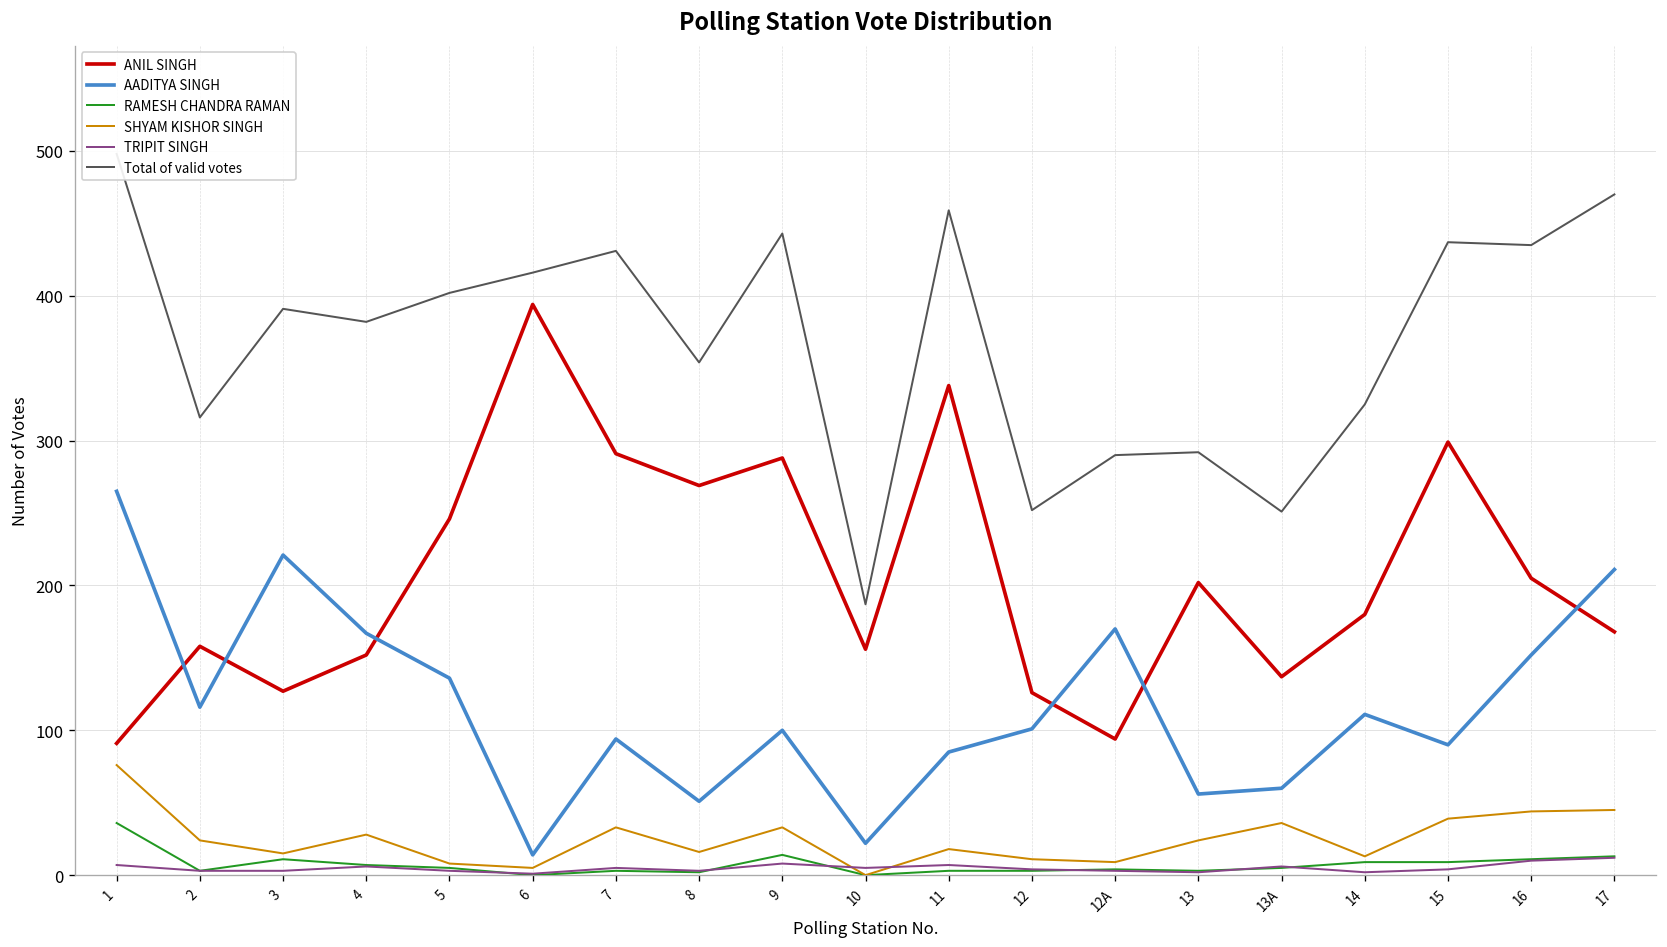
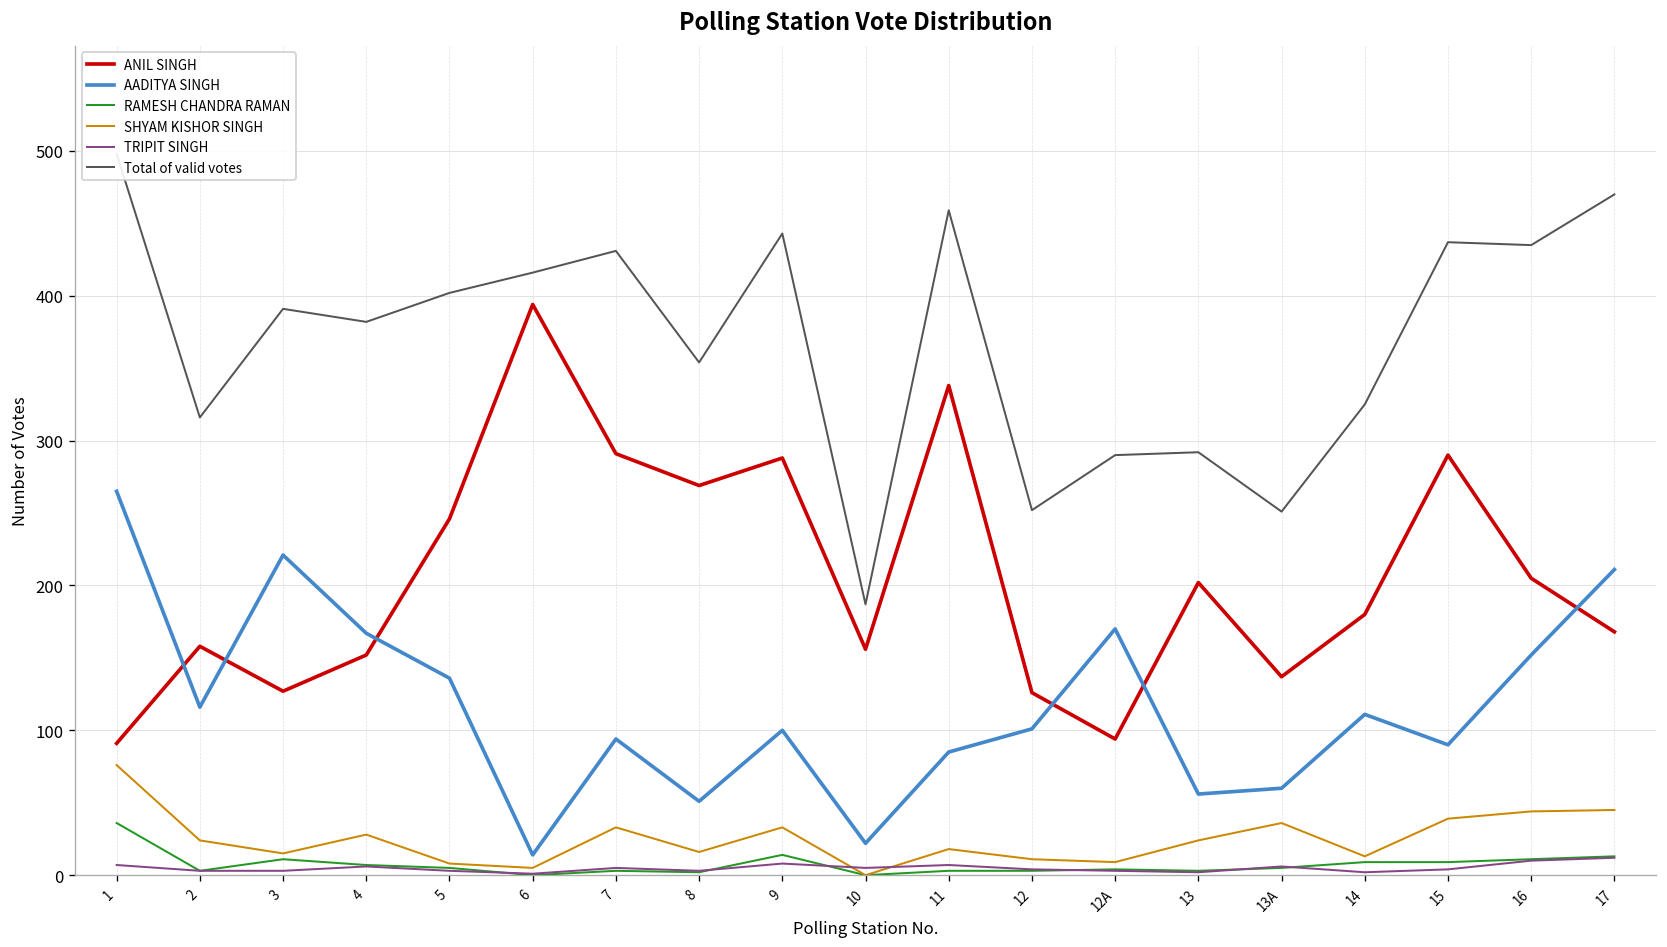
ANIL SINGH, 15: 299 -> 290
